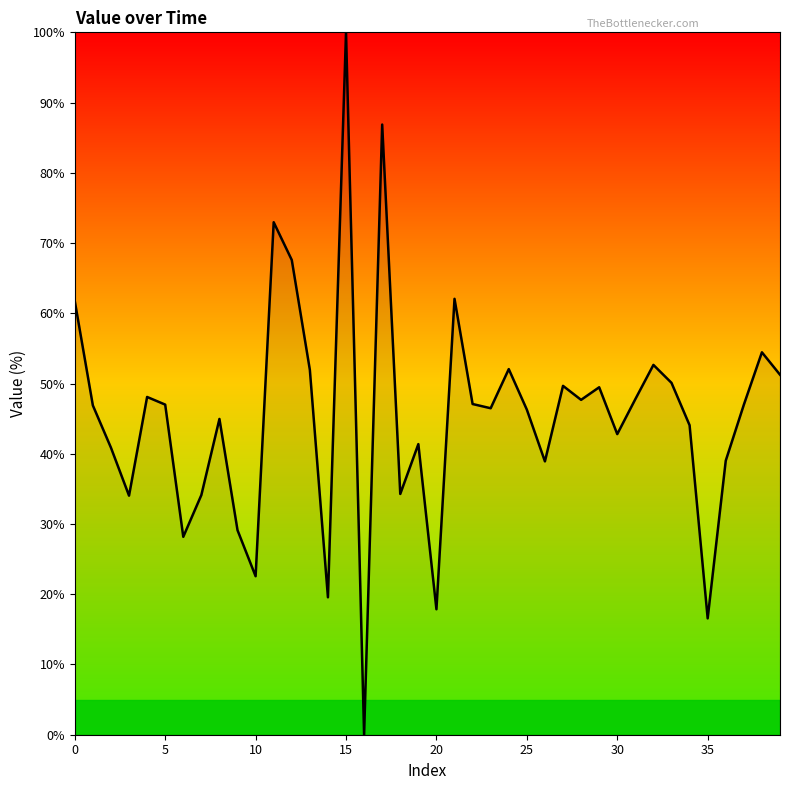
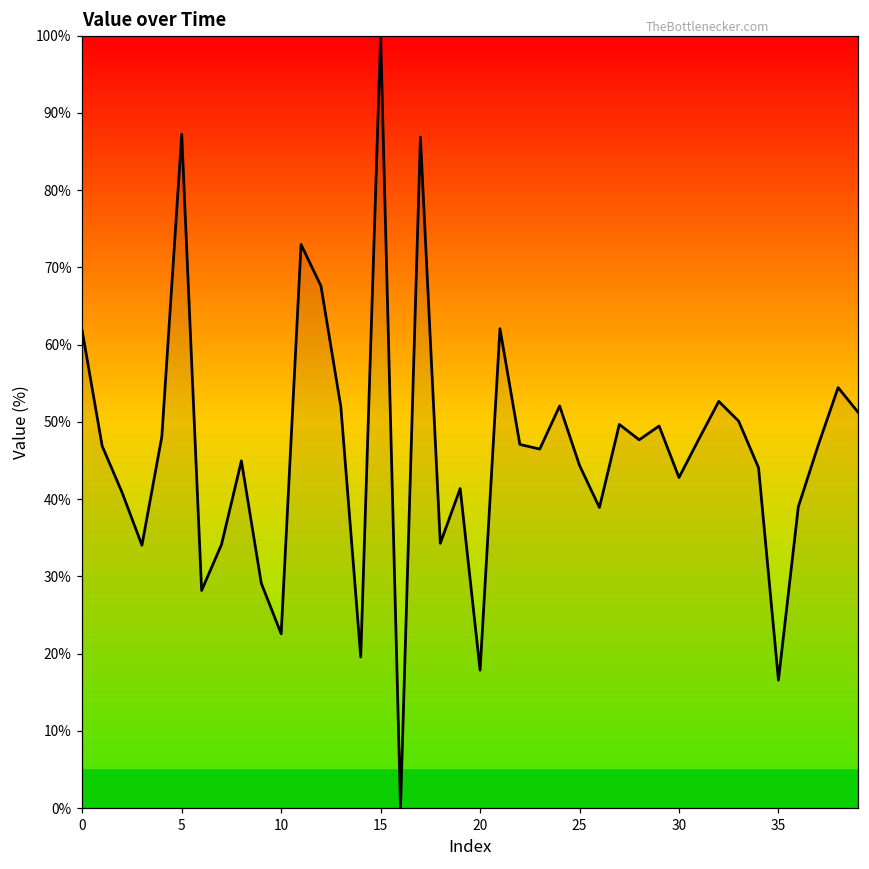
5: 47% -> 87%
25: 46% -> 44%
